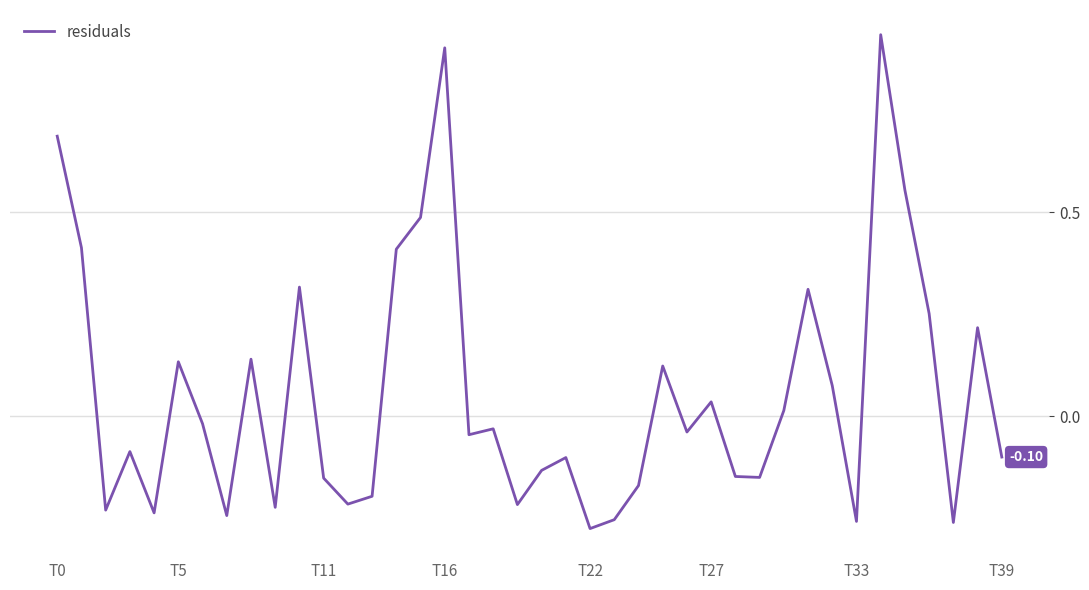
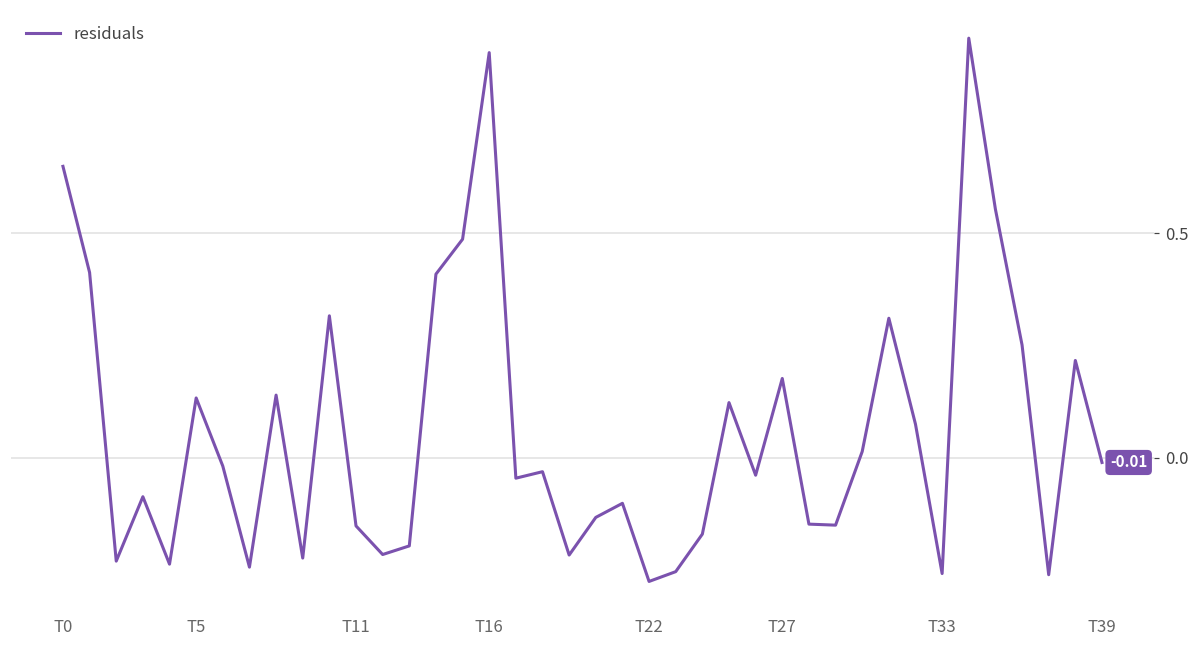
T0: 0.69 -> 0.65
T27: 0.03 -> 0.18
T39: -0.10 -> -0.01
